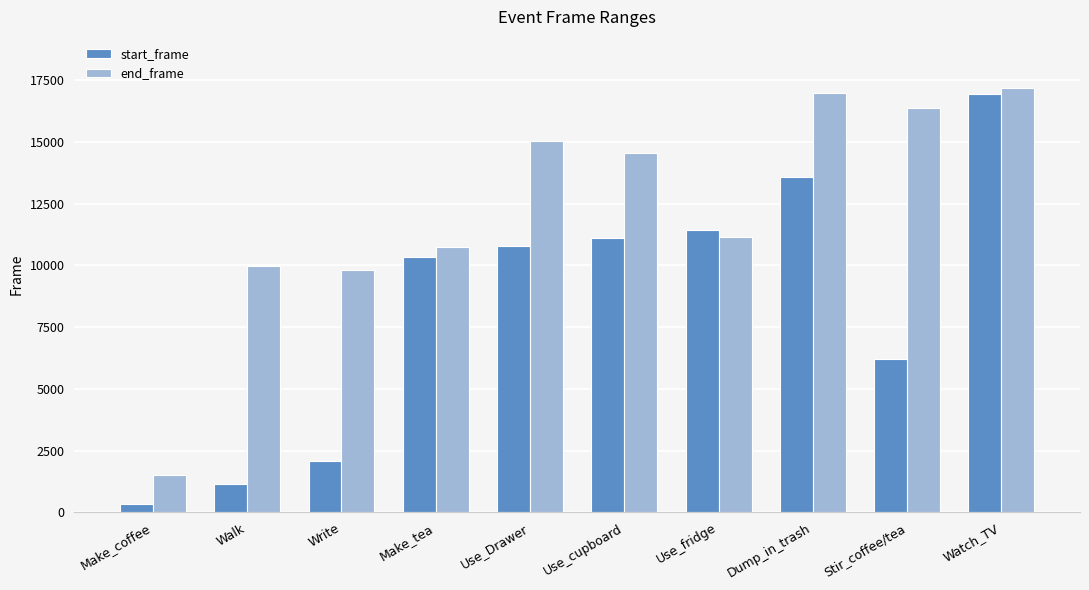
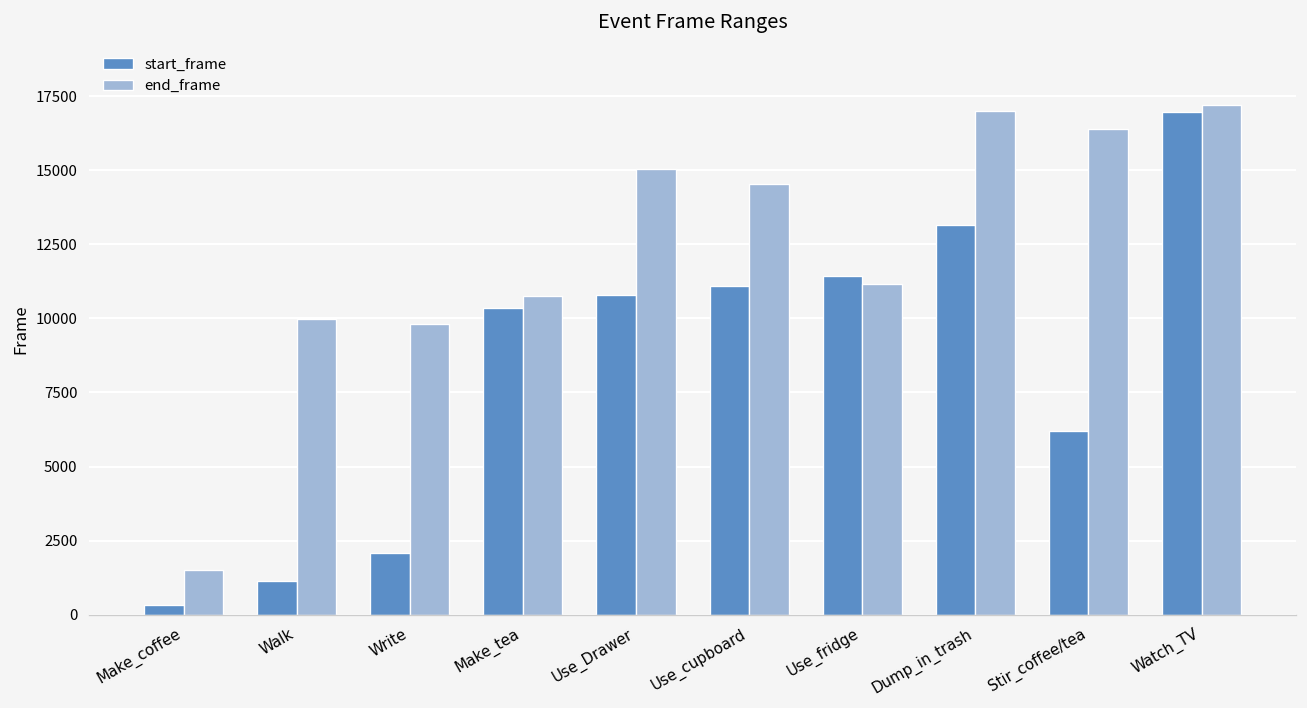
start_frame, Dump_in_trash: 13600 -> 13200
